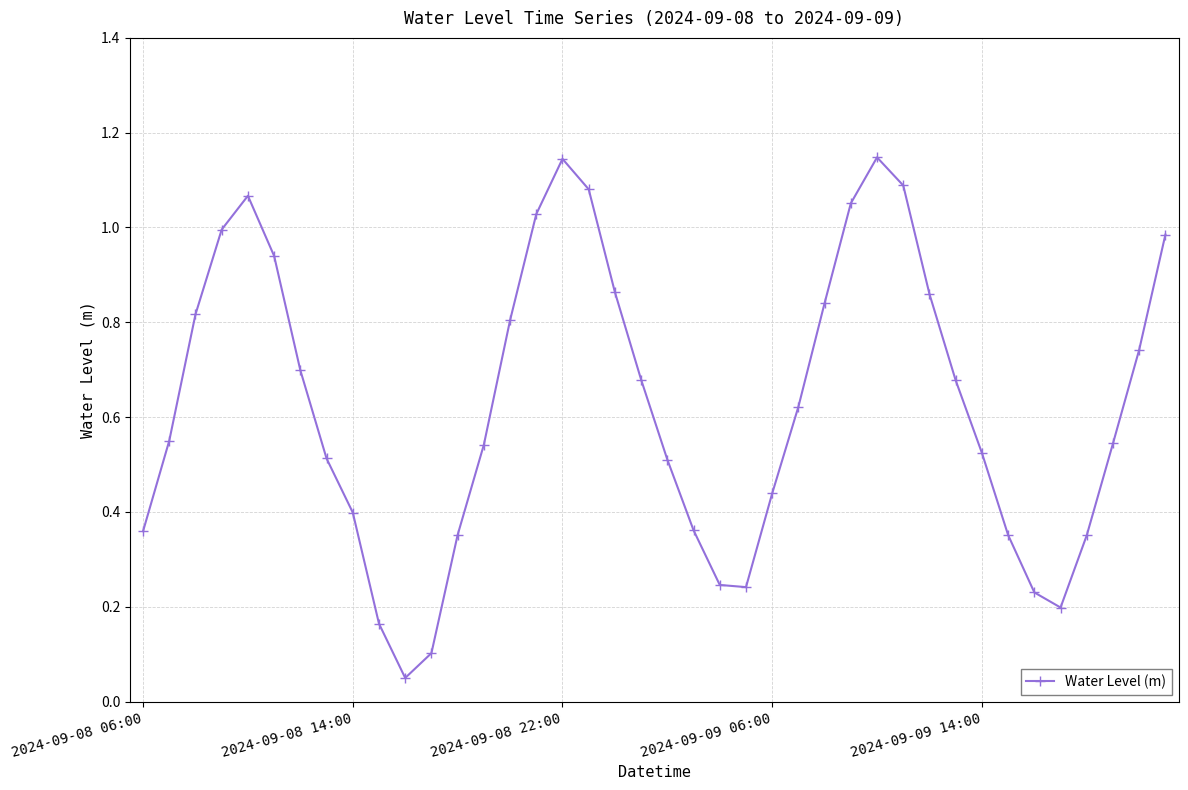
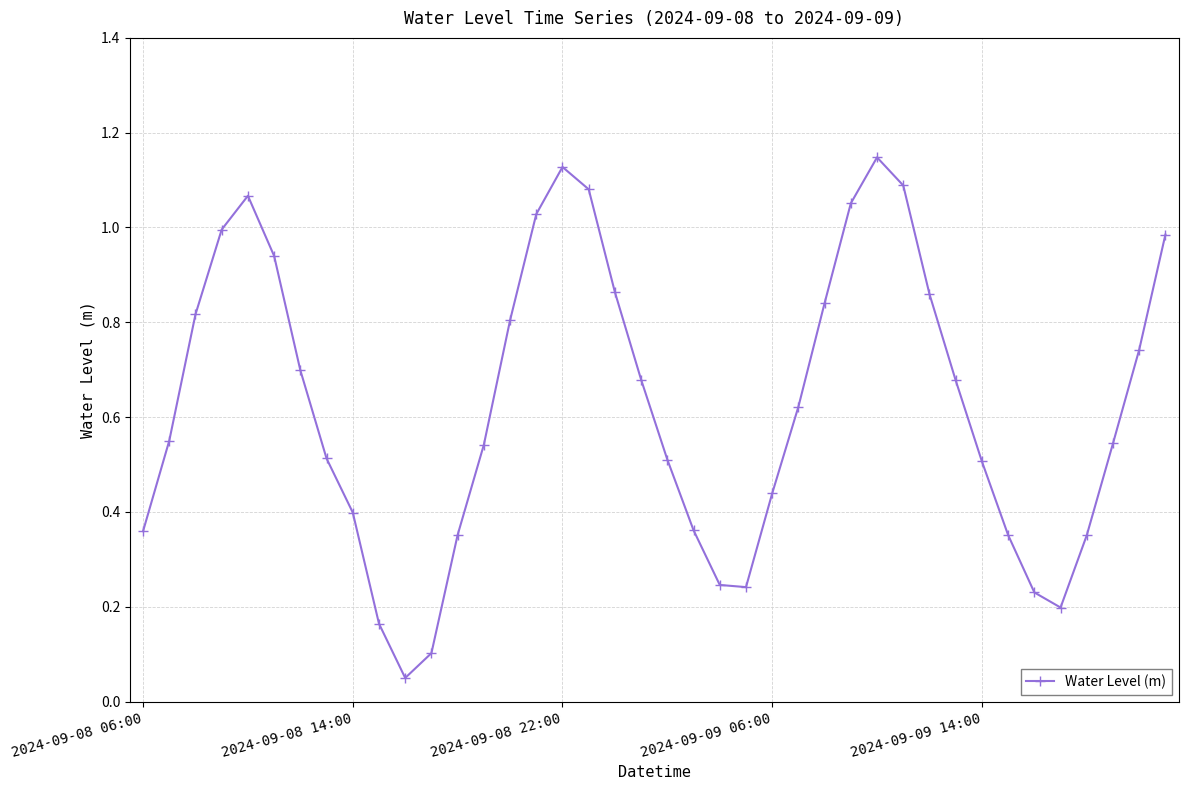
2024-09-08 22:00: 1.14 -> 1.13
2024-09-09 14:00: 0.52 -> 0.51
